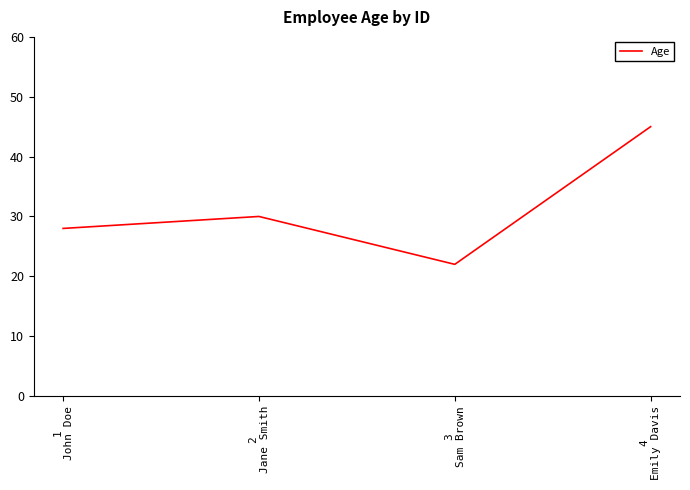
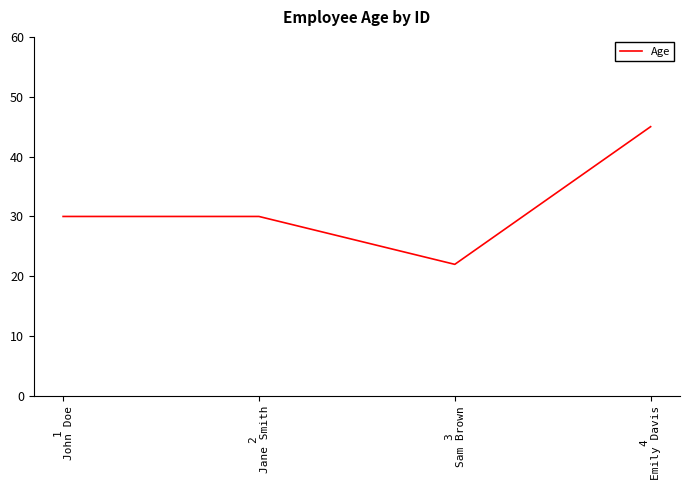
1 John Doe: 28 -> 30
